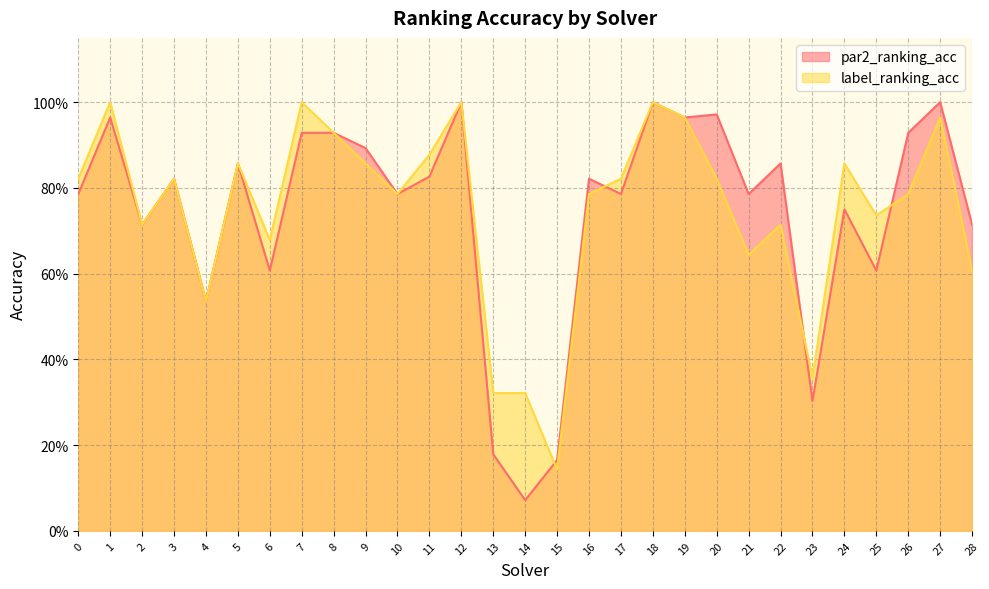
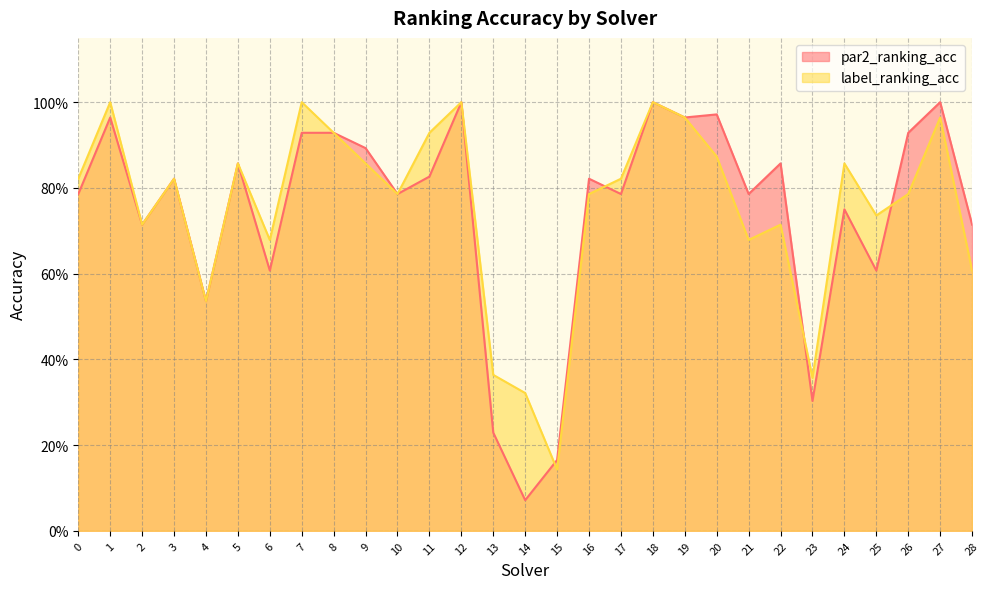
label_ranking_acc, 11: 88% -> 93%
par2_ranking_acc, 13: 18% -> 23%
label_ranking_acc, 13: 32% -> 36%
label_ranking_acc, 20: 82% -> 87%
label_ranking_acc, 21: 64% -> 68%
